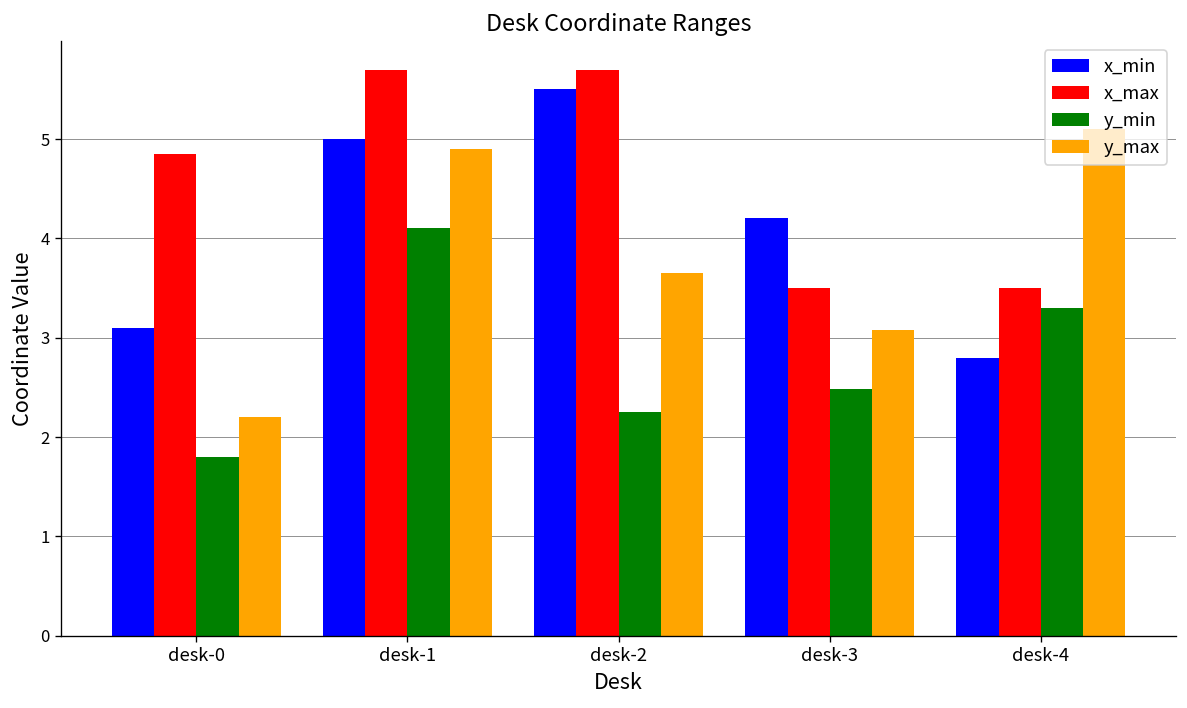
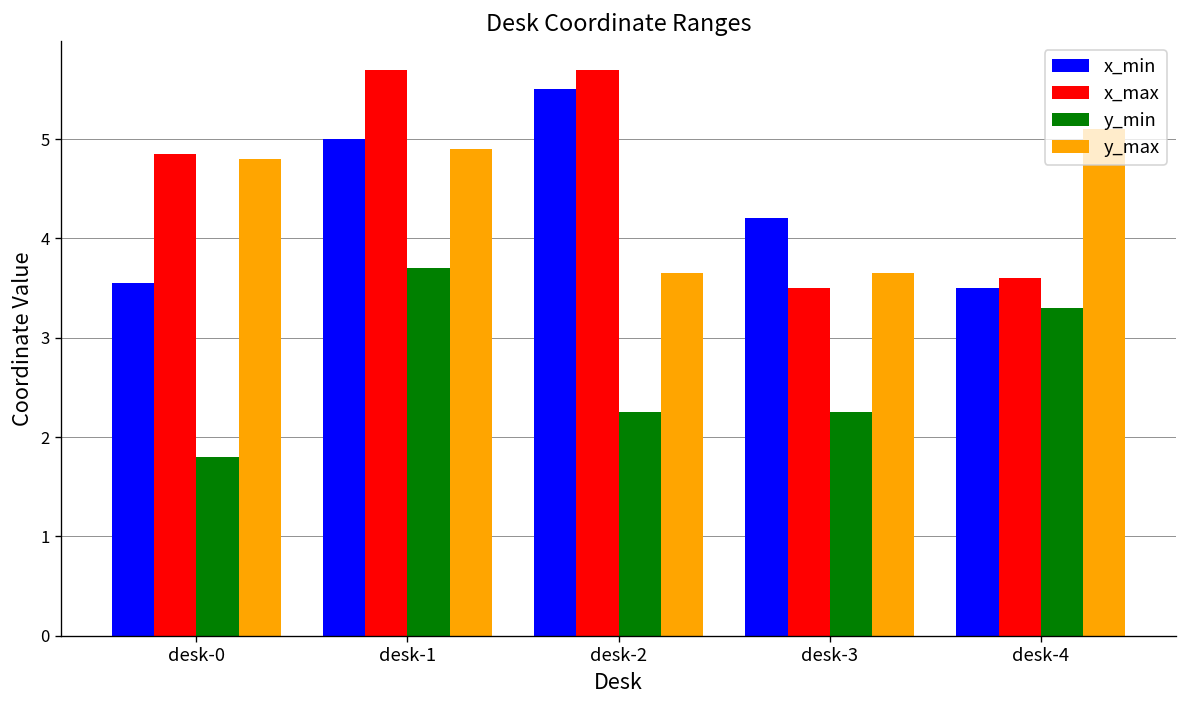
x_min, desk-0: 3.1 -> 3.6
y_max, desk-0: 2.2 -> 4.8
y_min, desk-1: 4.1 -> 3.7
y_min, desk-3: 2.5 -> 2.3
y_max, desk-3: 3.1 -> 3.7
x_min, desk-4: 2.8 -> 3.5
x_max, desk-4: 3.5 -> 3.6
